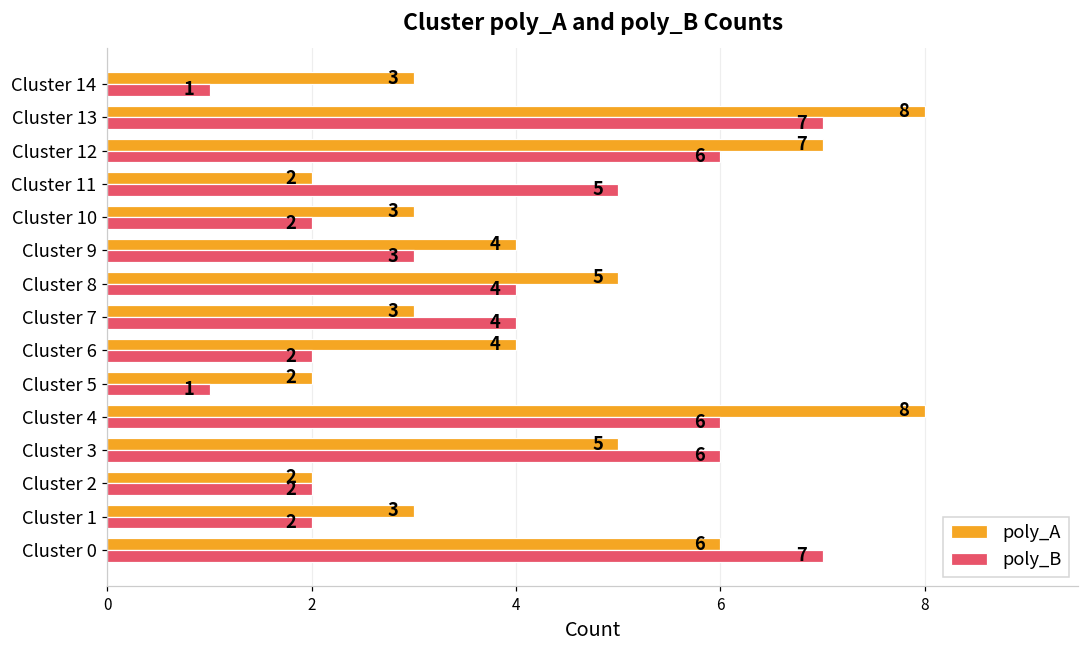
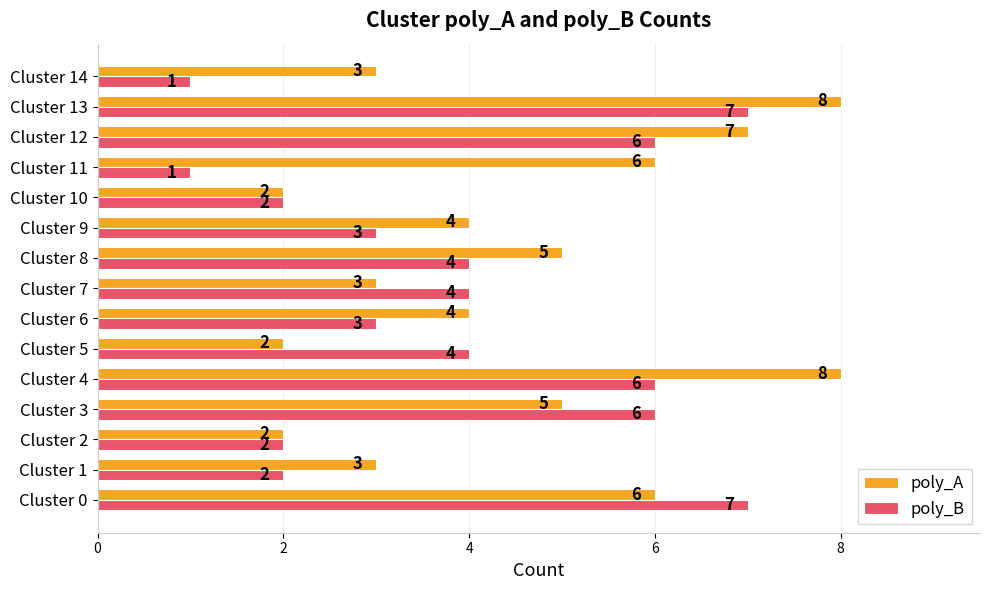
poly_A, Cluster 11: 2 -> 6
poly_B, Cluster 11: 5 -> 1
poly_A, Cluster 10: 3 -> 2
poly_B, Cluster 6: 2 -> 3
poly_B, Cluster 5: 1 -> 4
